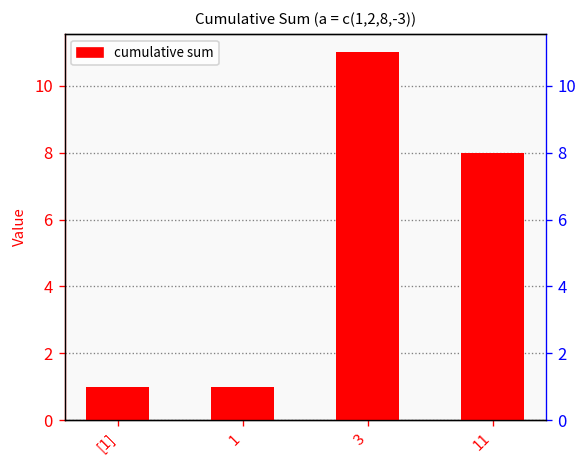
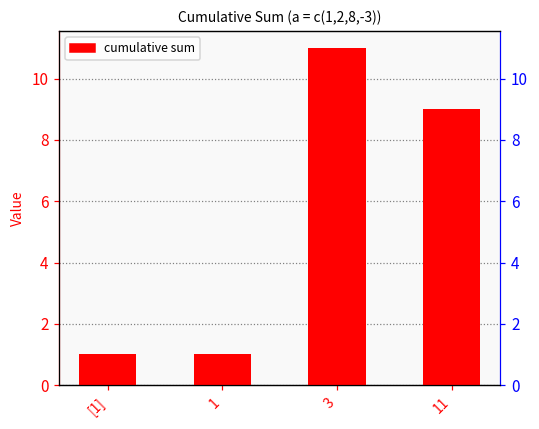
11: 8 -> 9
